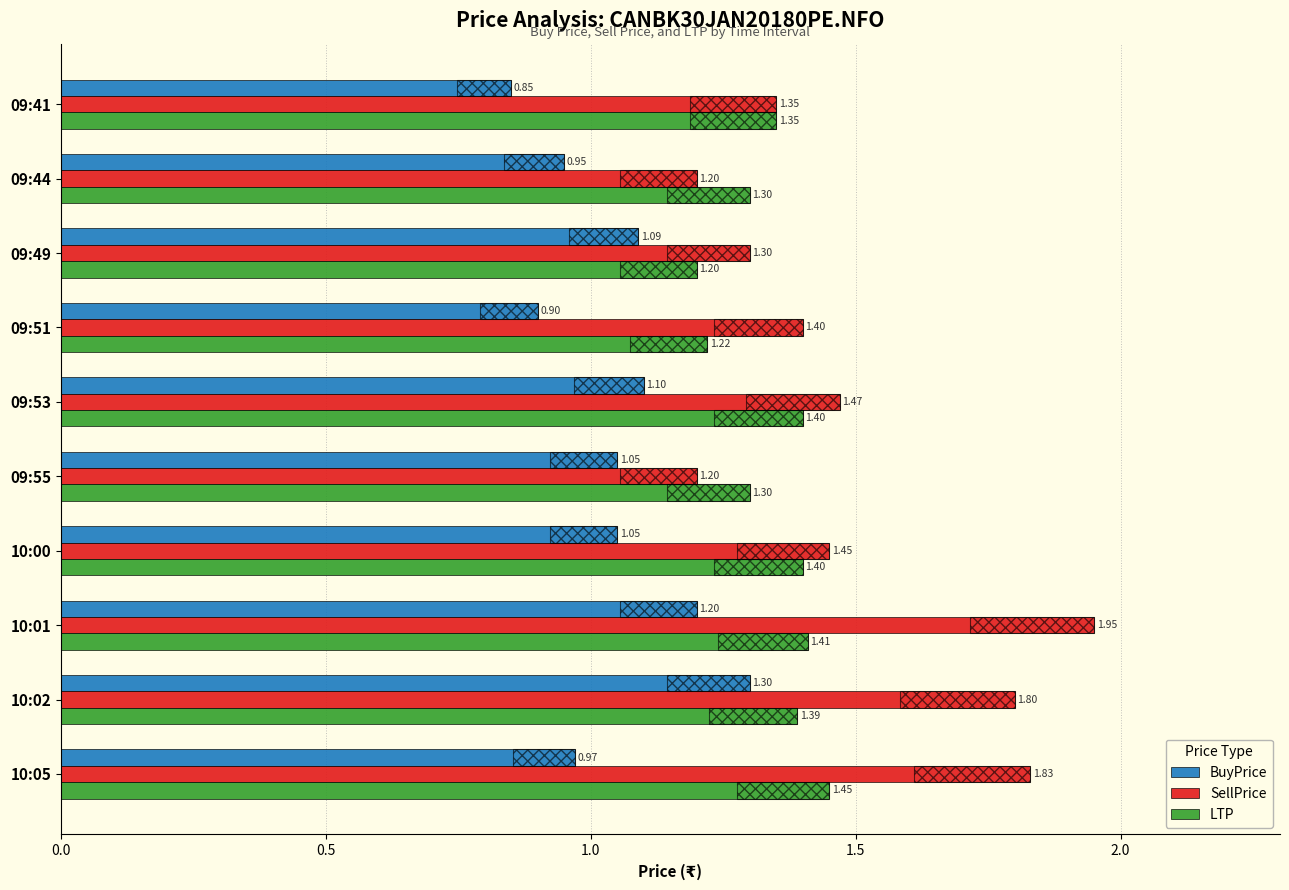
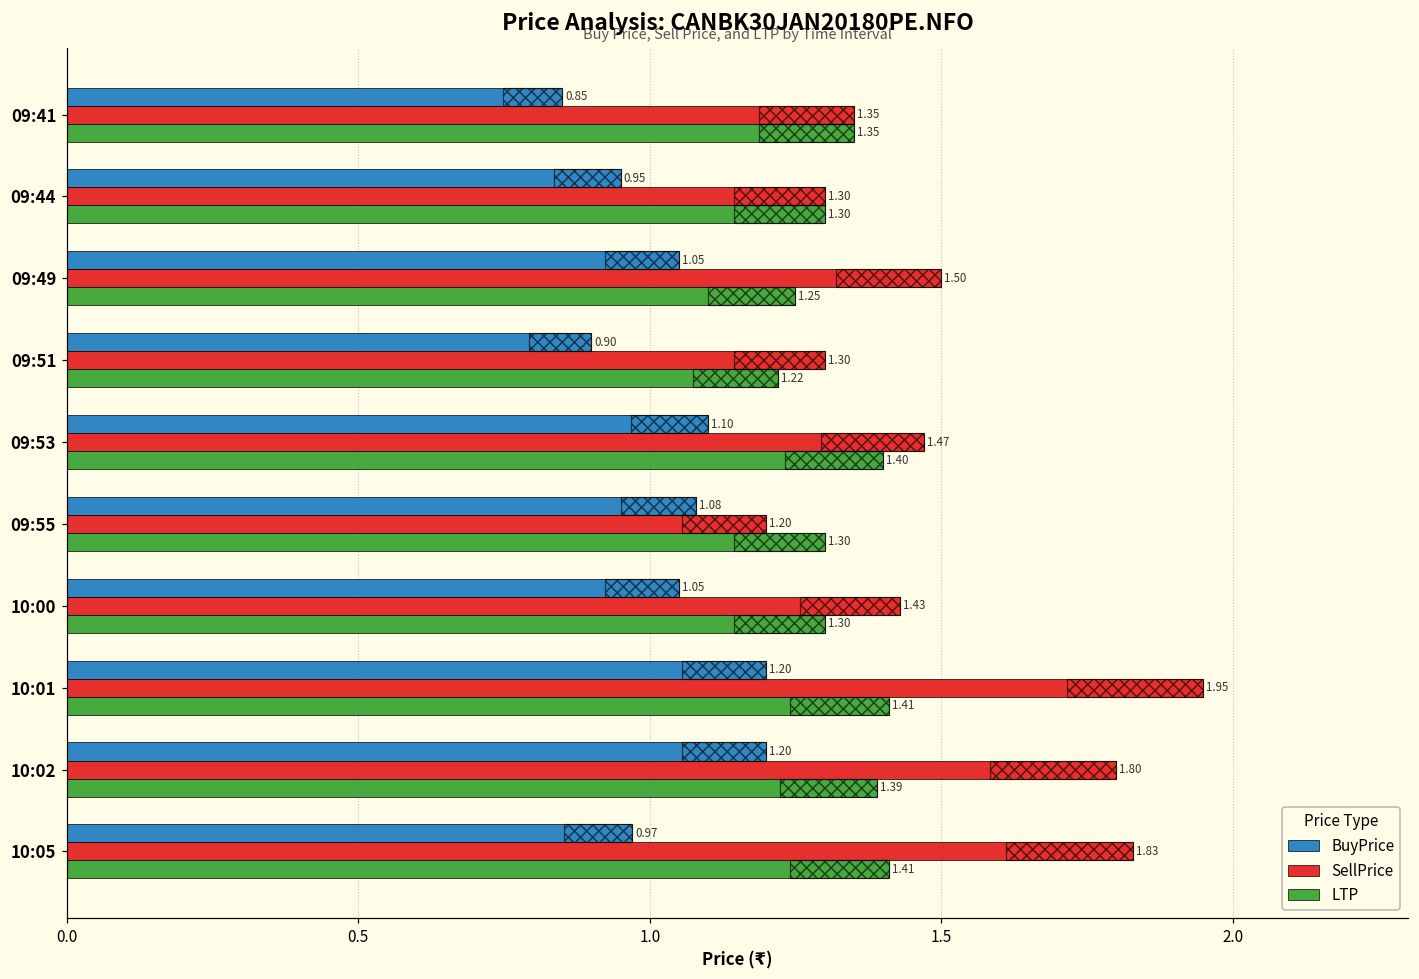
SellPrice, 09:44: 1.20 -> 1.30
BuyPrice, 09:49: 1.09 -> 1.05
SellPrice, 09:49: 1.30 -> 1.50
LTP, 09:49: 1.20 -> 1.25
SellPrice, 09:51: 1.40 -> 1.30
BuyPrice, 09:55: 1.05 -> 1.08
SellPrice, 10:00: 1.45 -> 1.43
LTP, 10:00: 1.40 -> 1.30
BuyPrice, 10:02: 1.30 -> 1.20
LTP, 10:05: 1.45 -> 1.41
